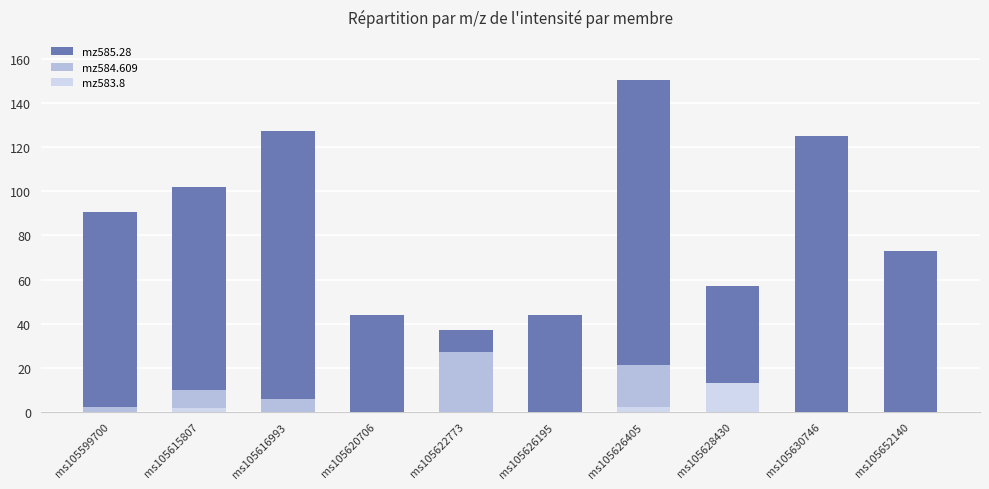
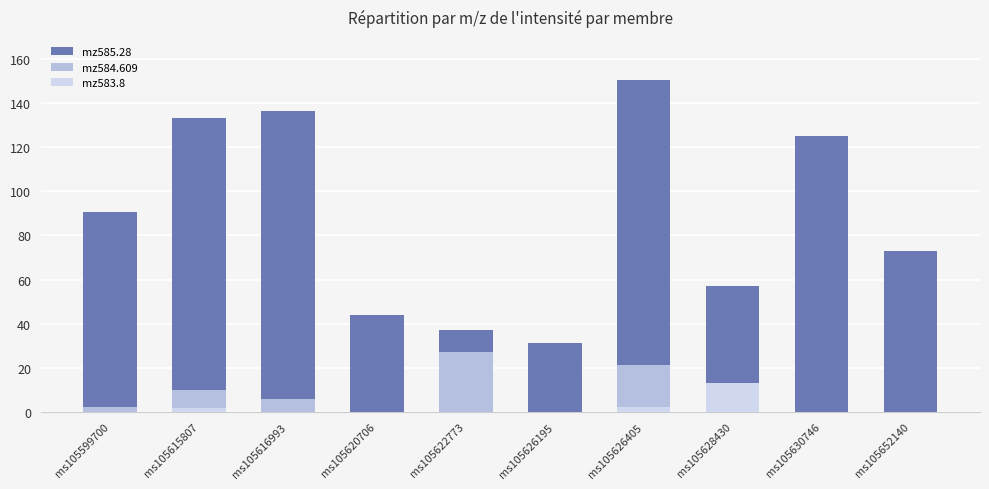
mz585.28, ms105615807: 102 -> 133
mz585.28, ms105616993: 127 -> 136
mz585.28, ms105626195: 44 -> 31
